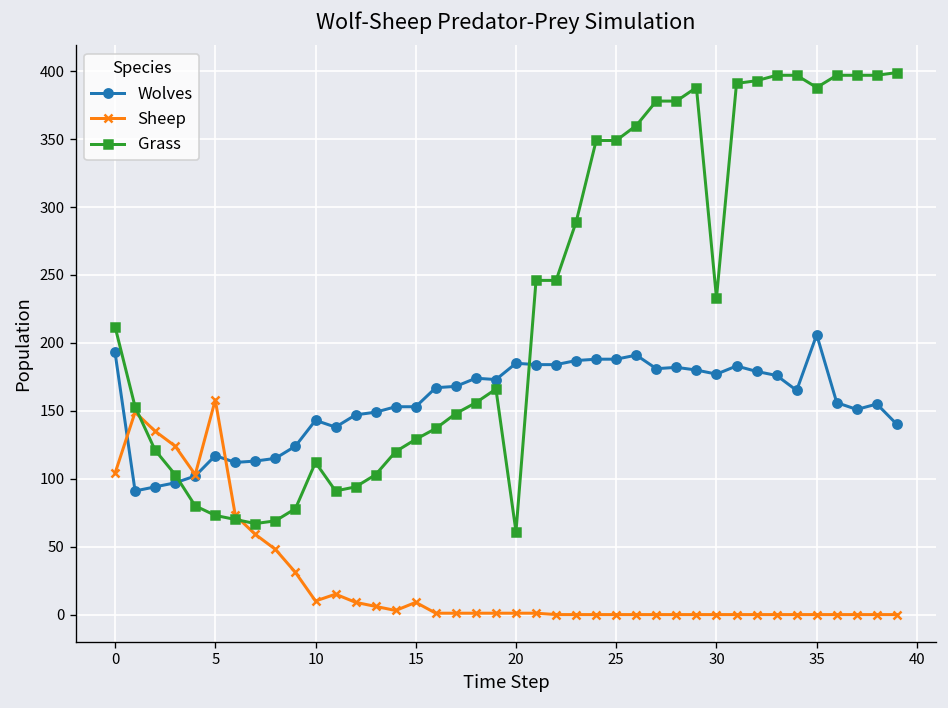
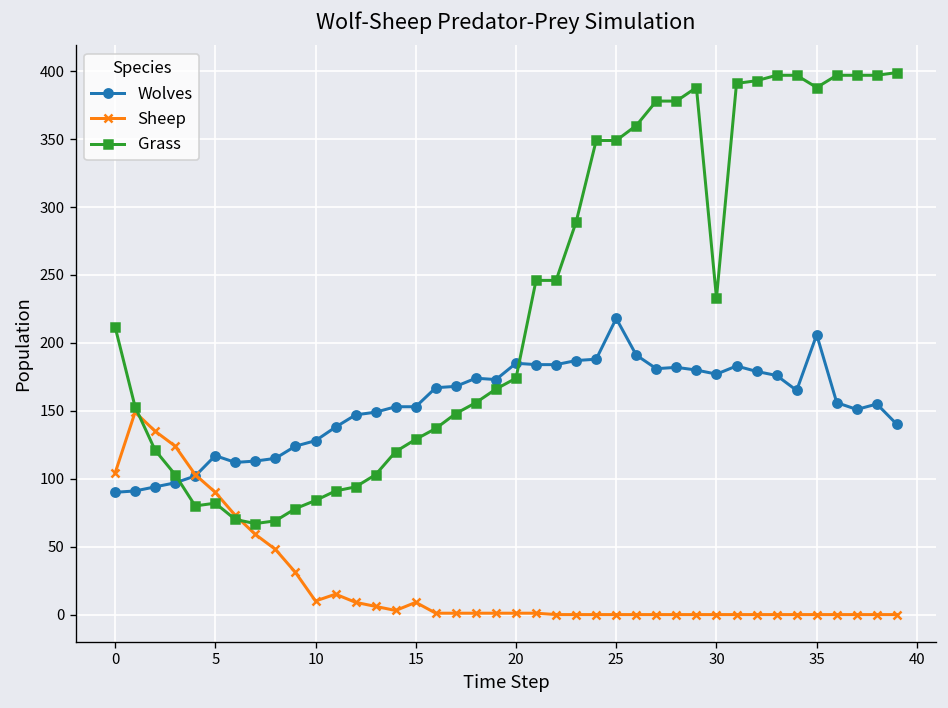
Wolves, 0: 193 -> 90
Sheep, 5: 158 -> 90
Grass, 5: 73 -> 82
Wolves, 10: 143 -> 128
Grass, 10: 112 -> 84
Grass, 20: 61 -> 174
Wolves, 25: 188 -> 218
